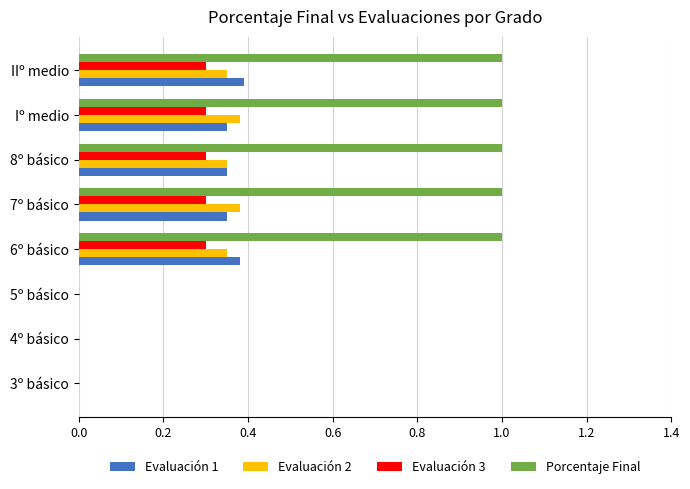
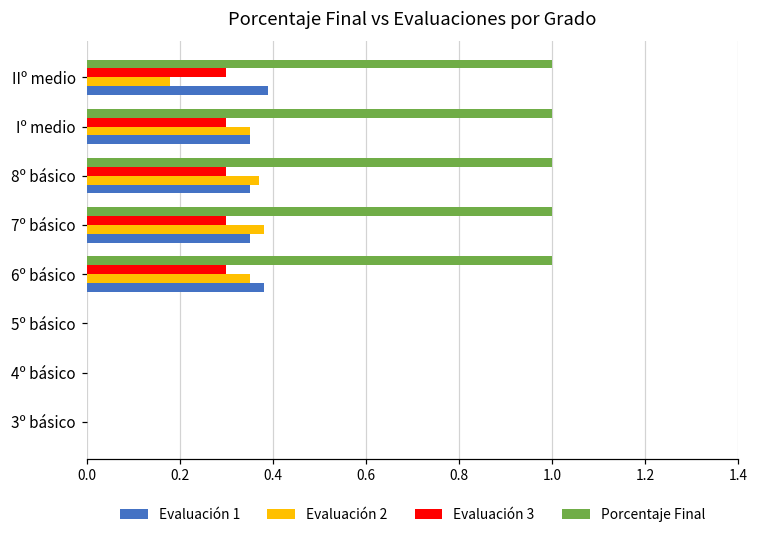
Evaluación 2, IIº medio: 0.35 -> 0.18
Evaluación 2, Iº medio: 0.38 -> 0.35
Evaluación 2, 8º básico: 0.35 -> 0.37
